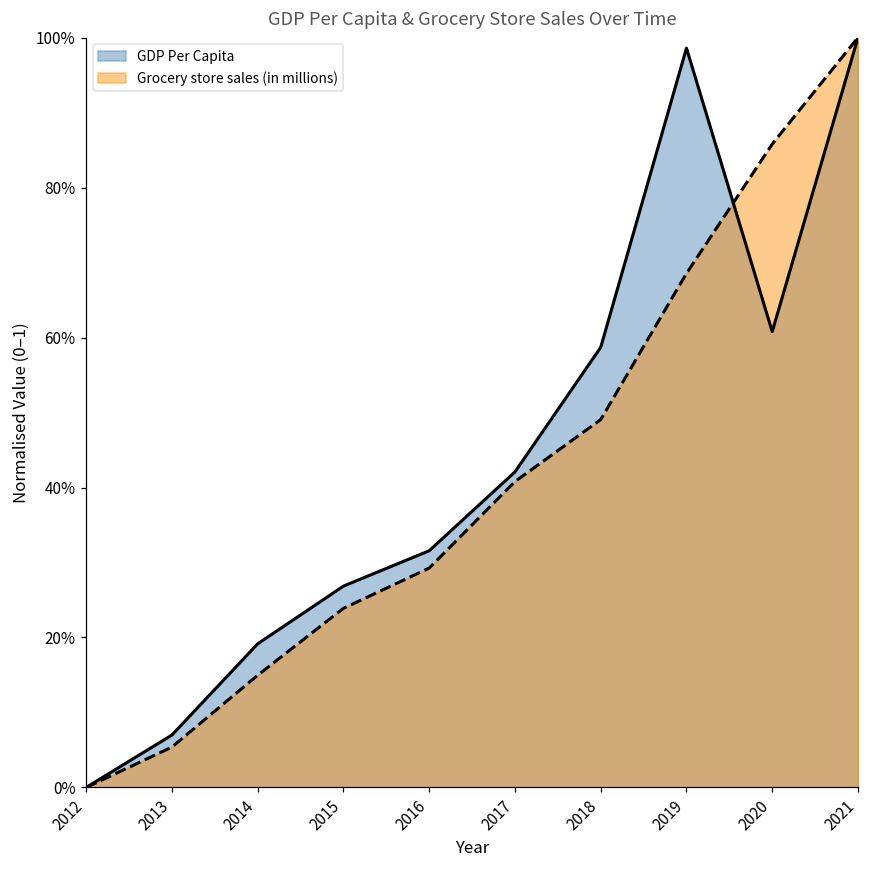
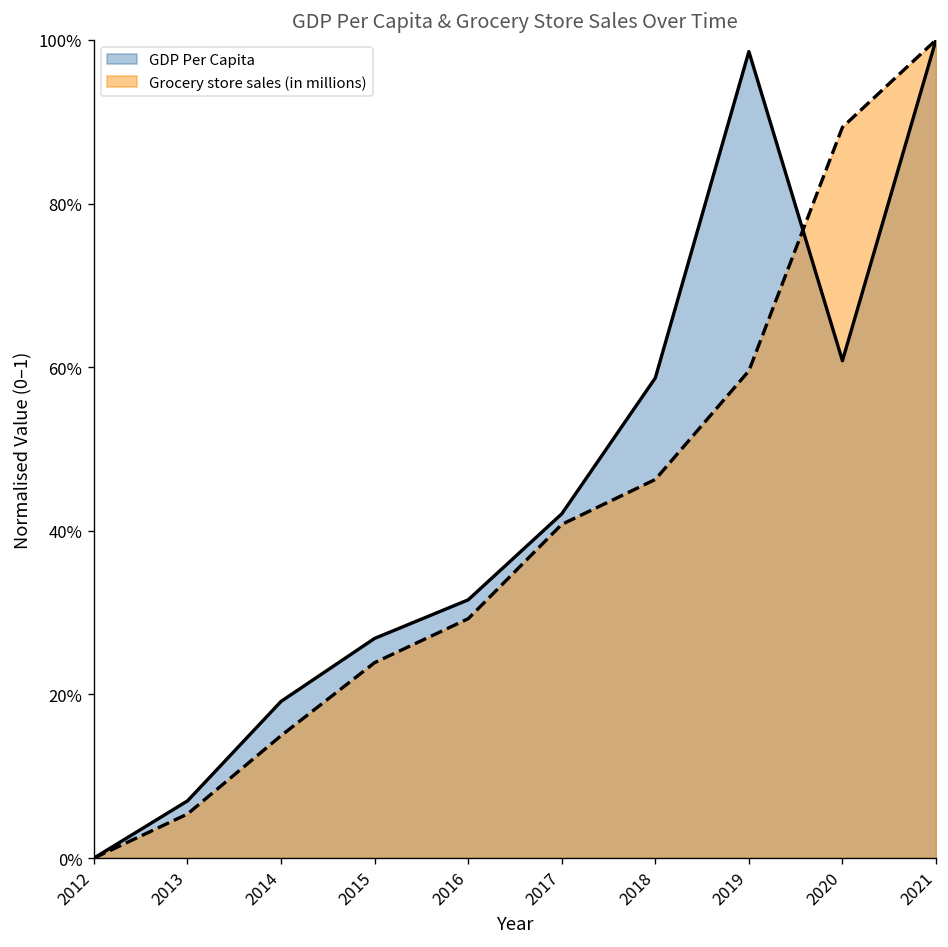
Grocery store sales (in millions), 2018: 49% -> 46%
Grocery store sales (in millions), 2019: 69% -> 60%
Grocery store sales (in millions), 2020: 86% -> 89%
